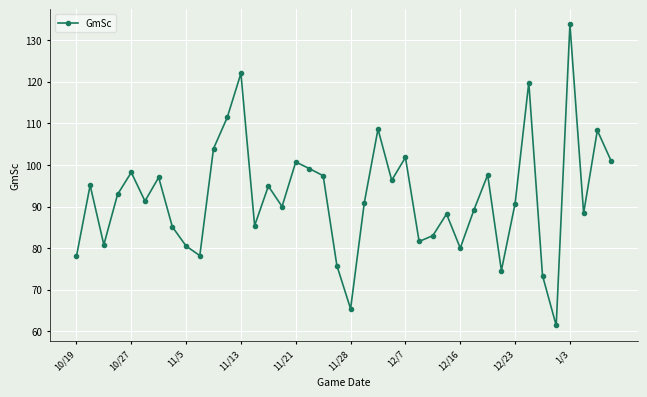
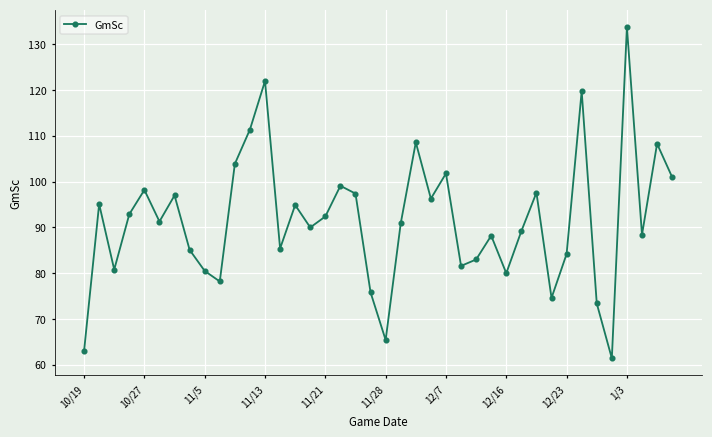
10/19: 78 -> 63
11/21: 101 -> 92
12/23: 91 -> 84
